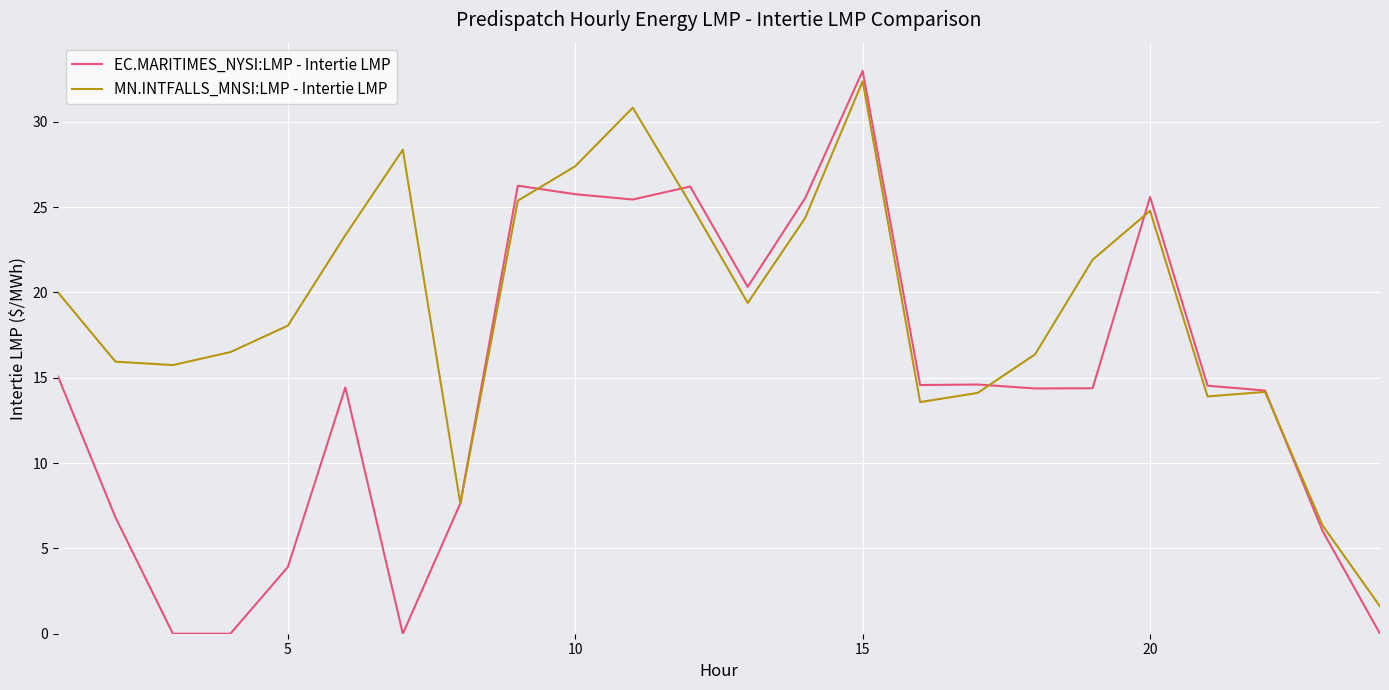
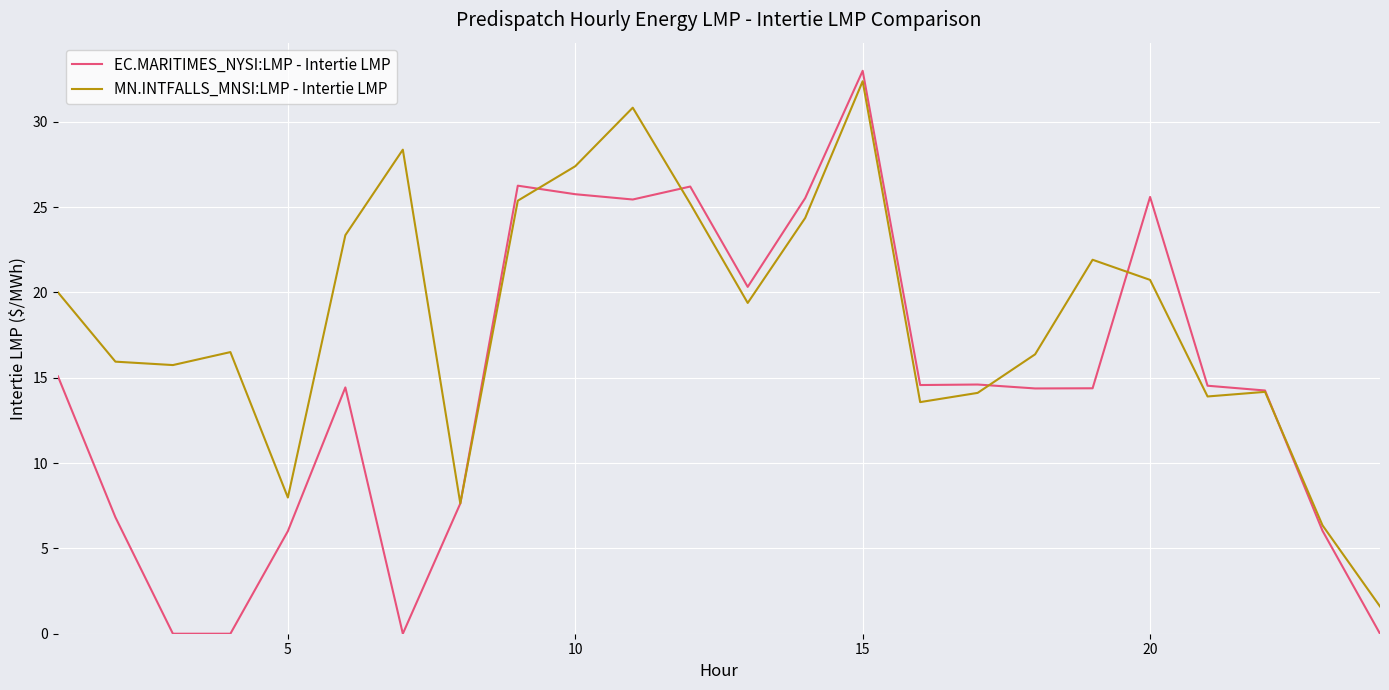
EC.MARITIMES_NYSI:LMP - Intertie LMP, 5: 3.9 -> 6.0
MN.INTFALLS_MNSI:LMP - Intertie LMP, 5: 18.1 -> 8.0
MN.INTFALLS_MNSI:LMP - Intertie LMP, 20: 24.8 -> 20.7
